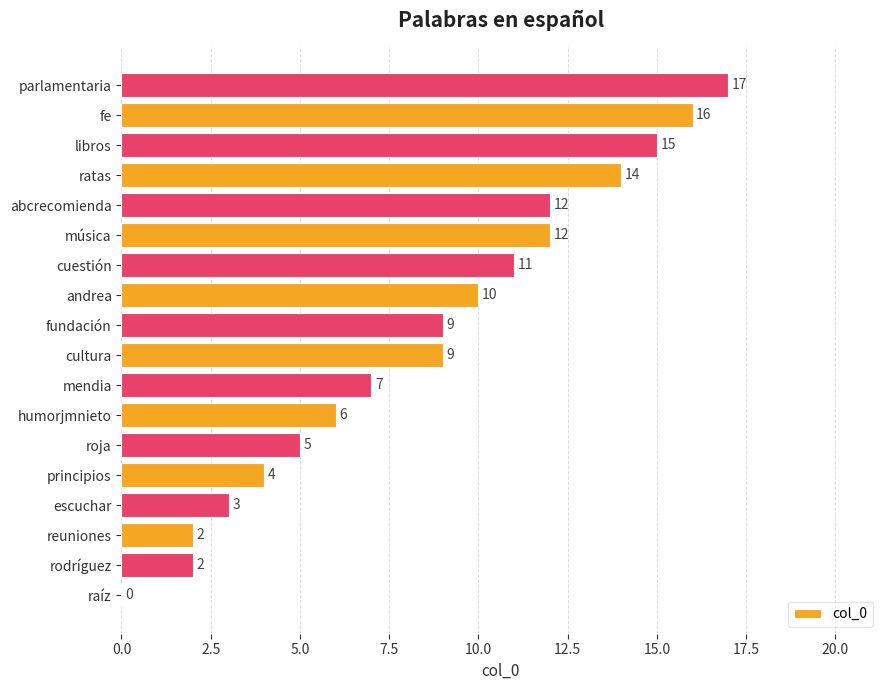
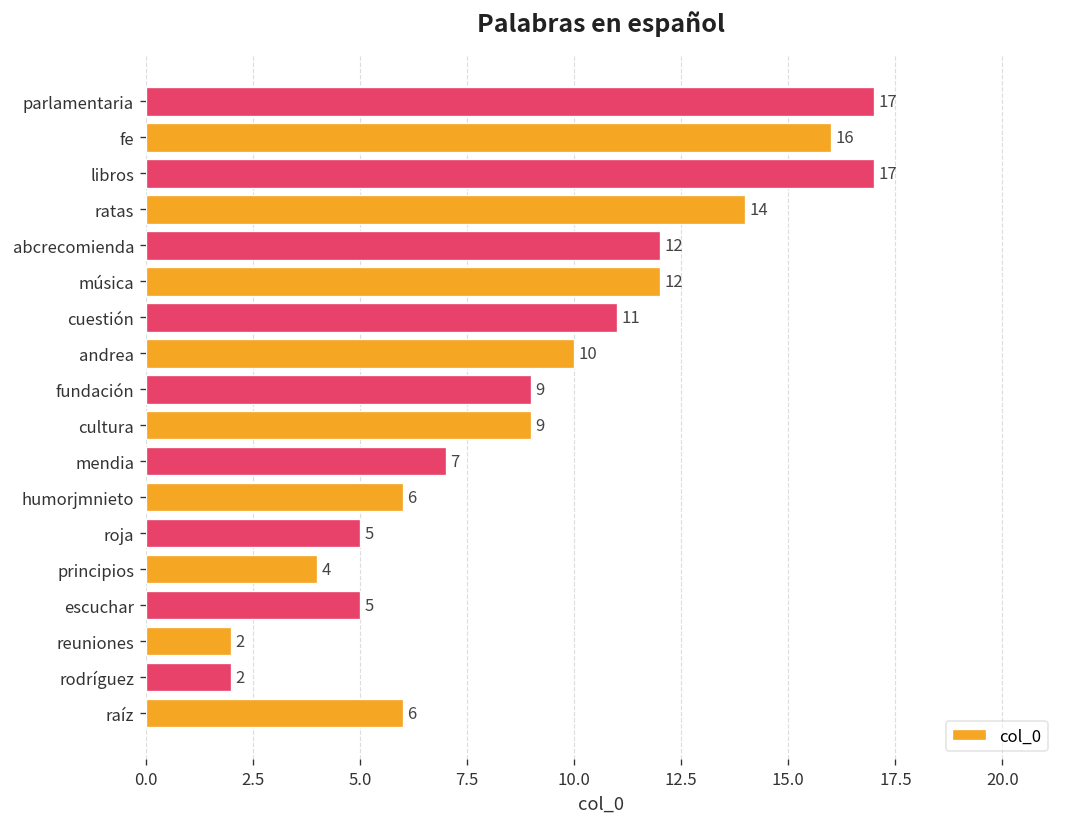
libros: 15 -> 17
escuchar: 3 -> 5
raíz: 0 -> 6
